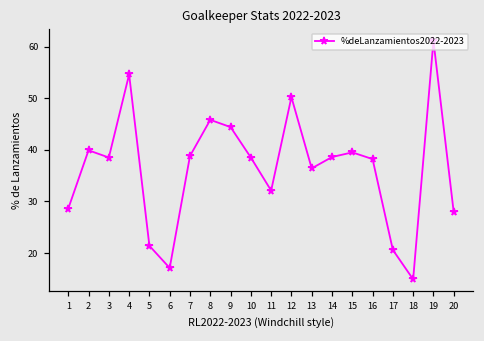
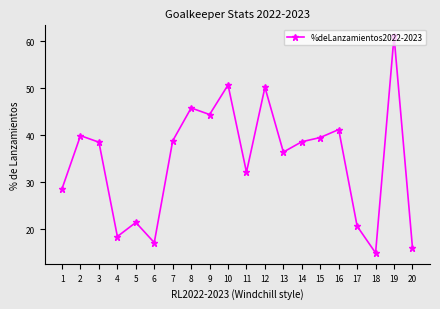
4: 55 -> 18
10: 39 -> 51
16: 38 -> 41
20: 28 -> 16
